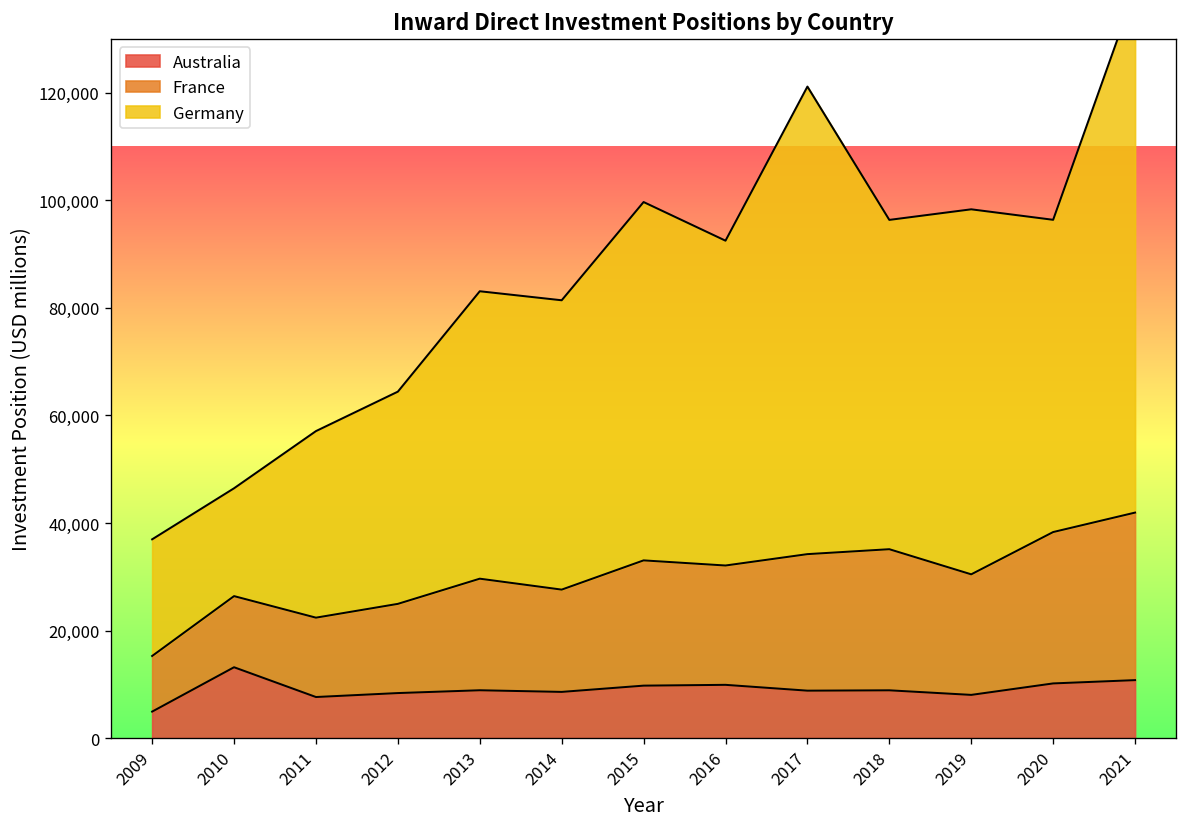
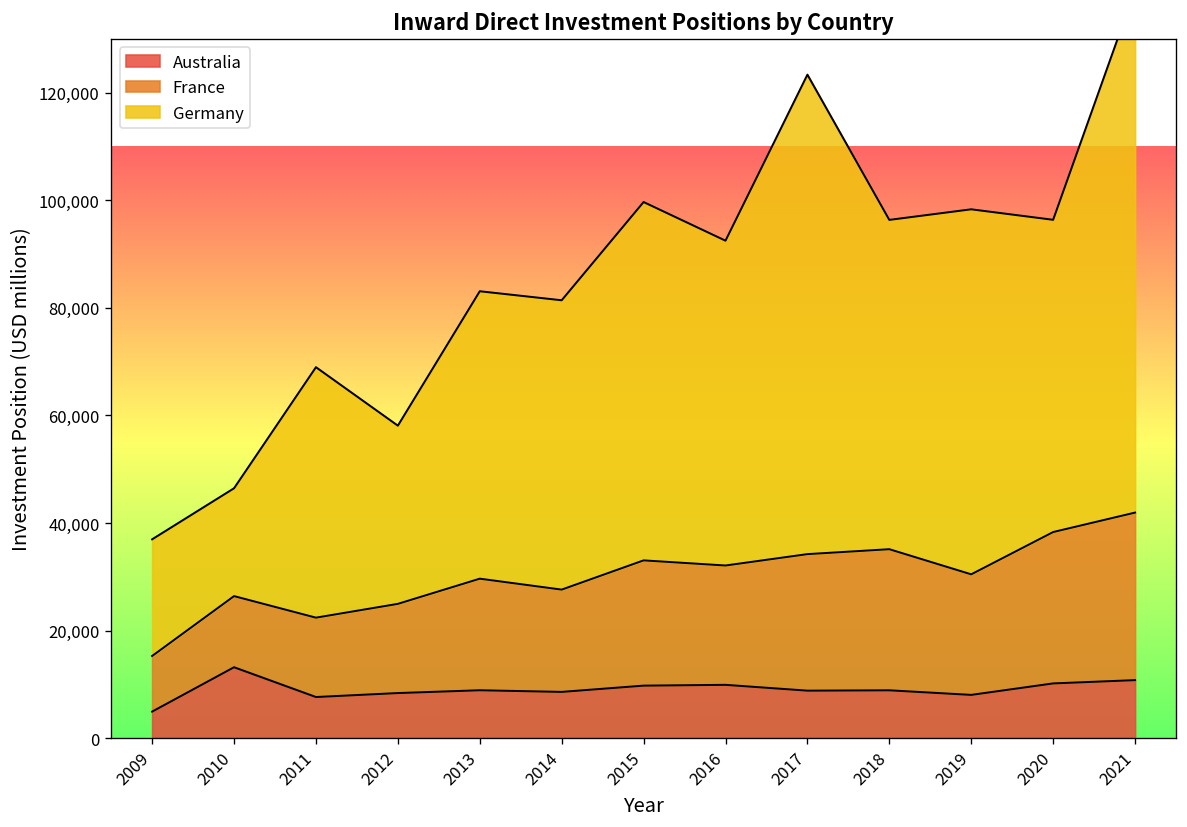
Germany, 2011: 35,000 -> 47,000
Germany, 2012: 39,000 -> 33,000
Germany, 2017: 87,000 -> 89,000
